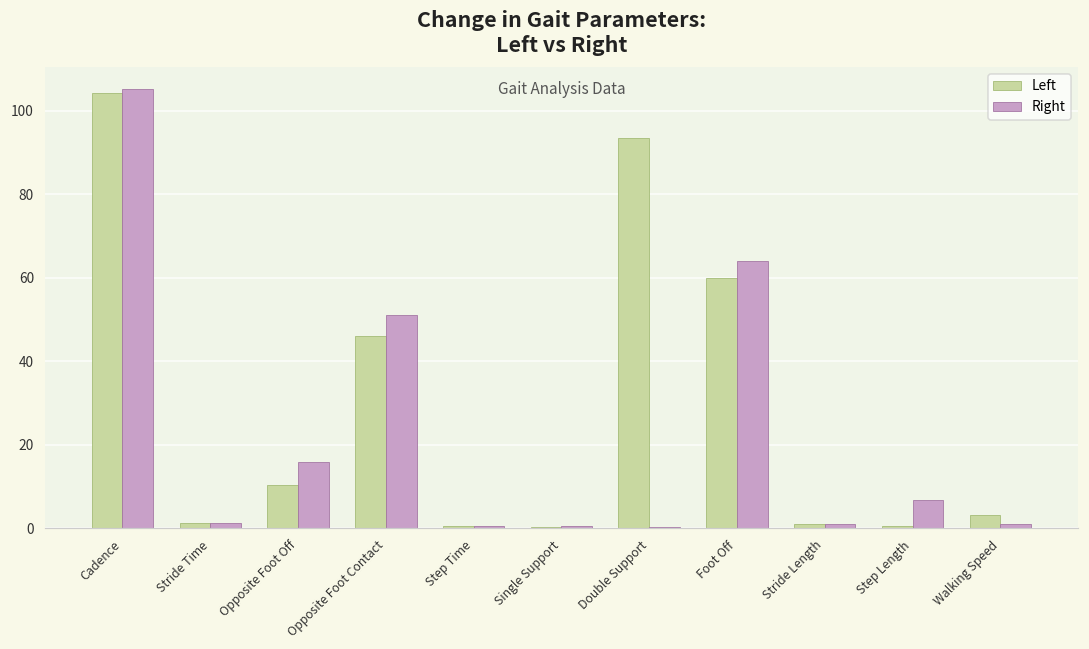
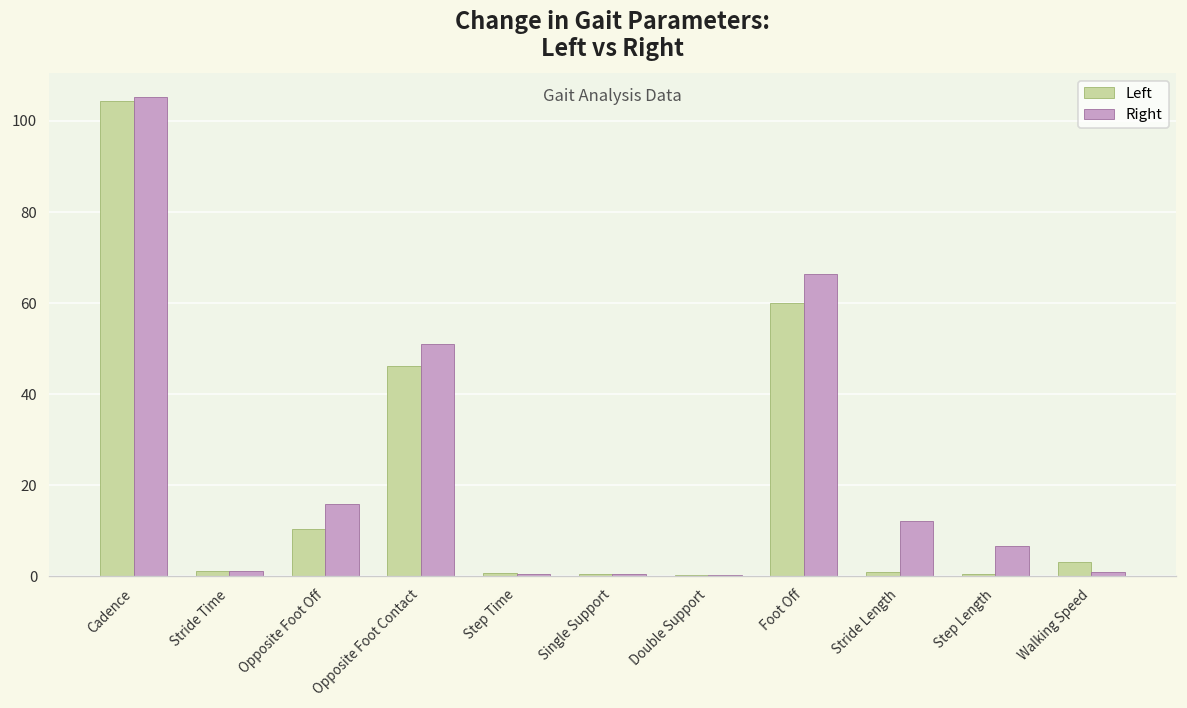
Left, Double Support: 93 -> 0
Right, Foot Off: 64 -> 66
Right, Stride Length: 1 -> 12
